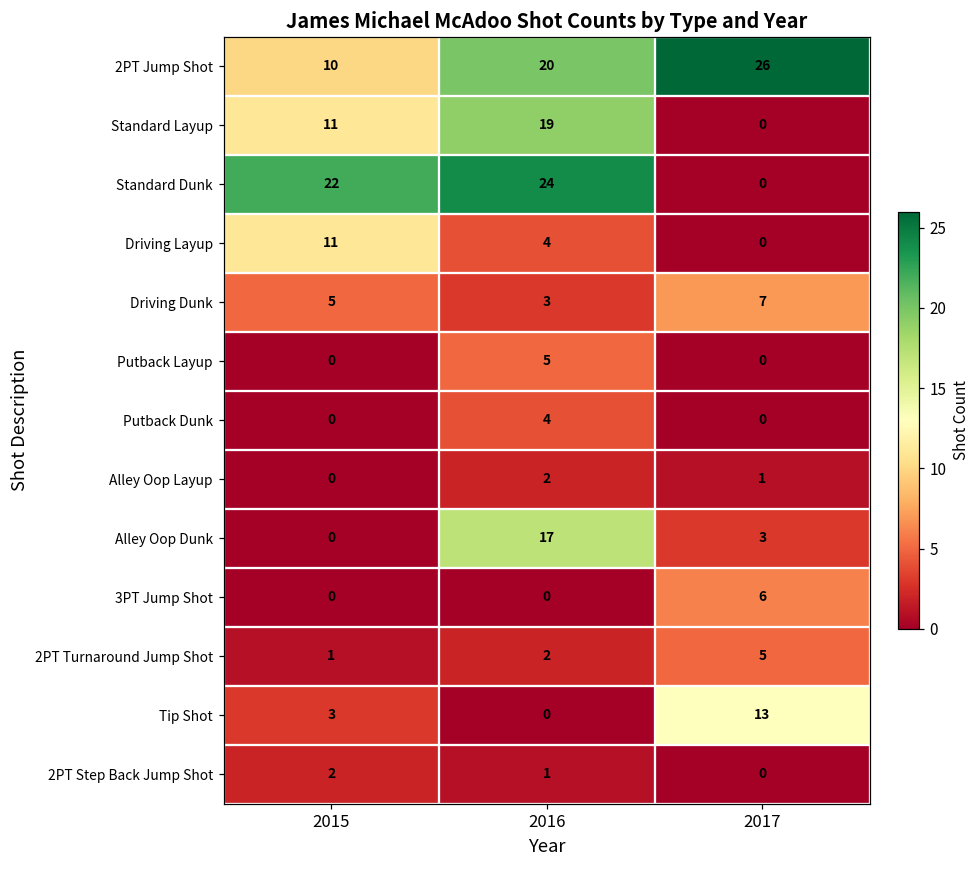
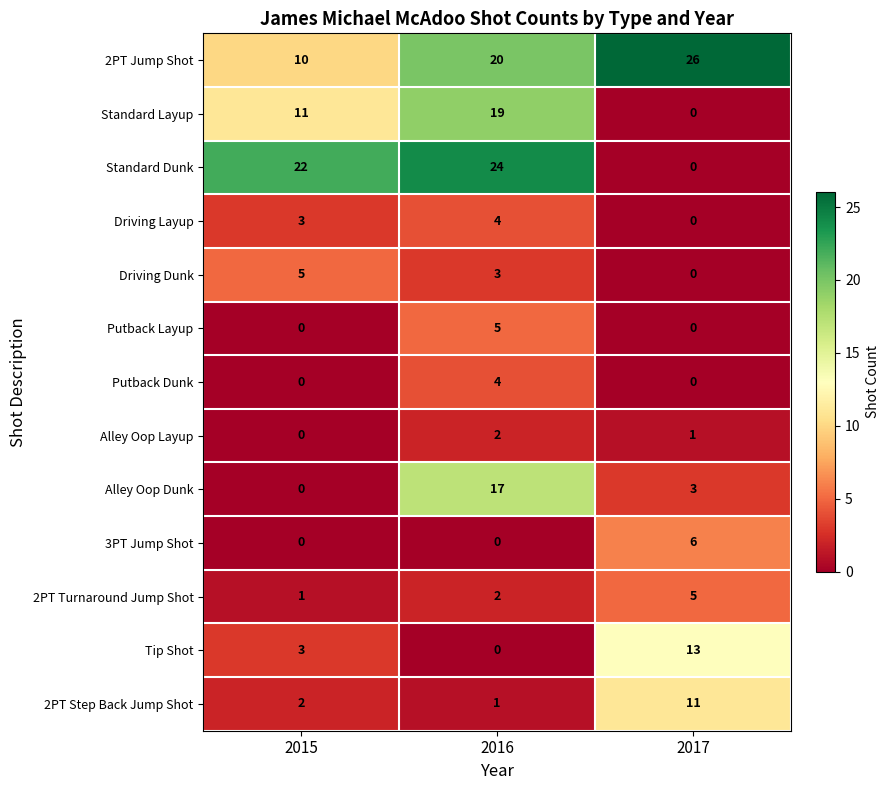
Driving Layup, 2015: 11 -> 3
Driving Dunk, 2017: 7 -> 0
2PT Step Back Jump Shot, 2017: 0 -> 11
